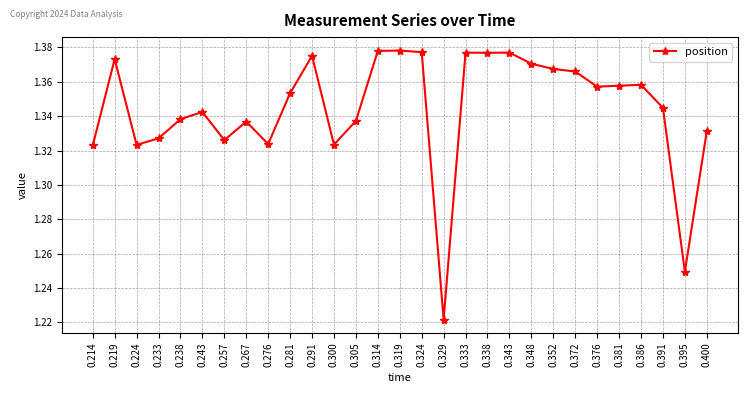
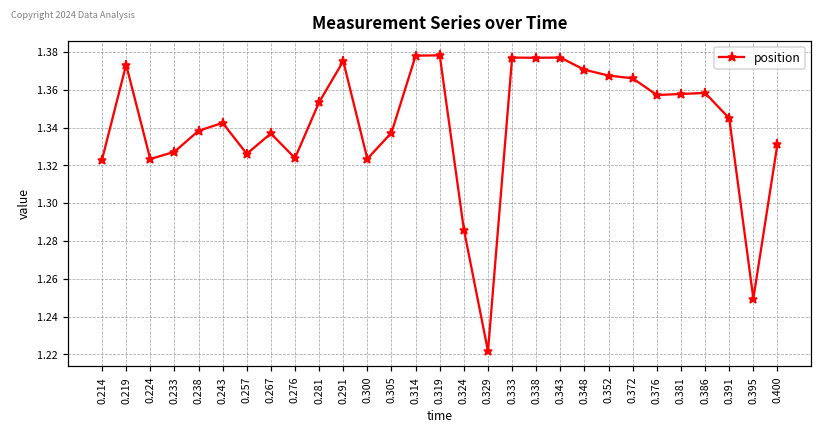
0.324: 1.377 -> 1.286
